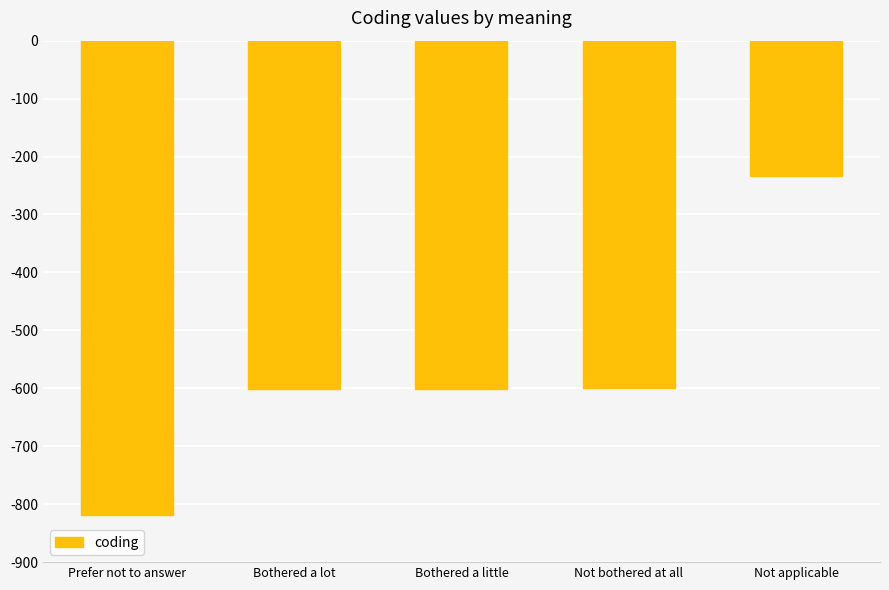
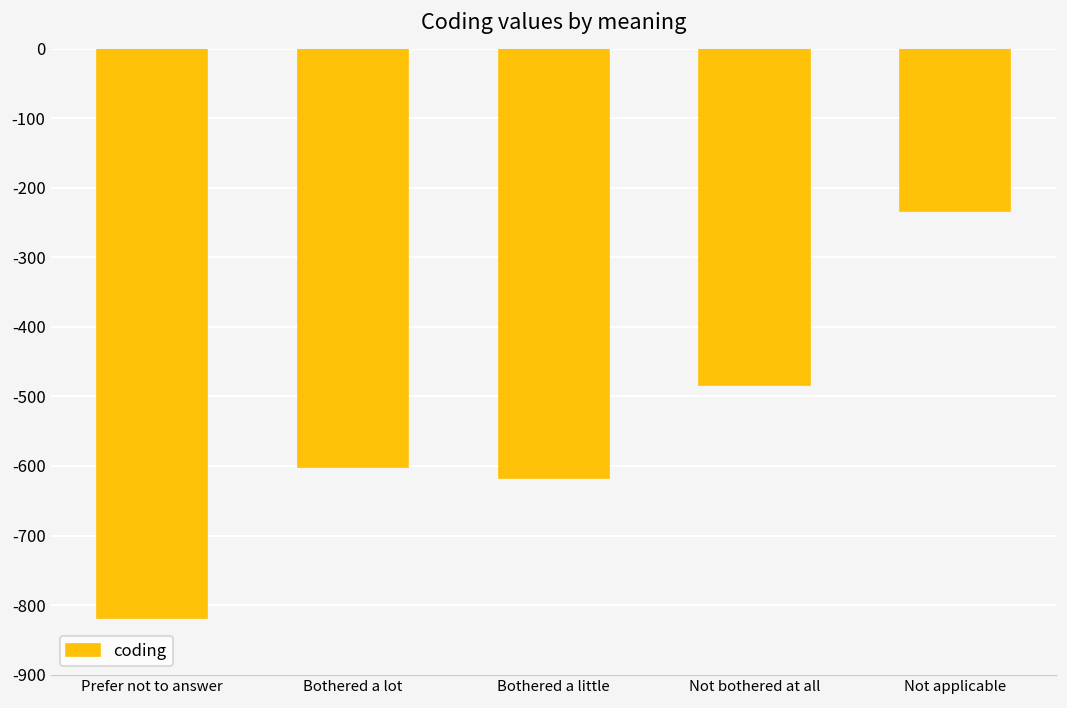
Bothered a little: -600 -> -620
Not bothered at all: -600 -> -480
